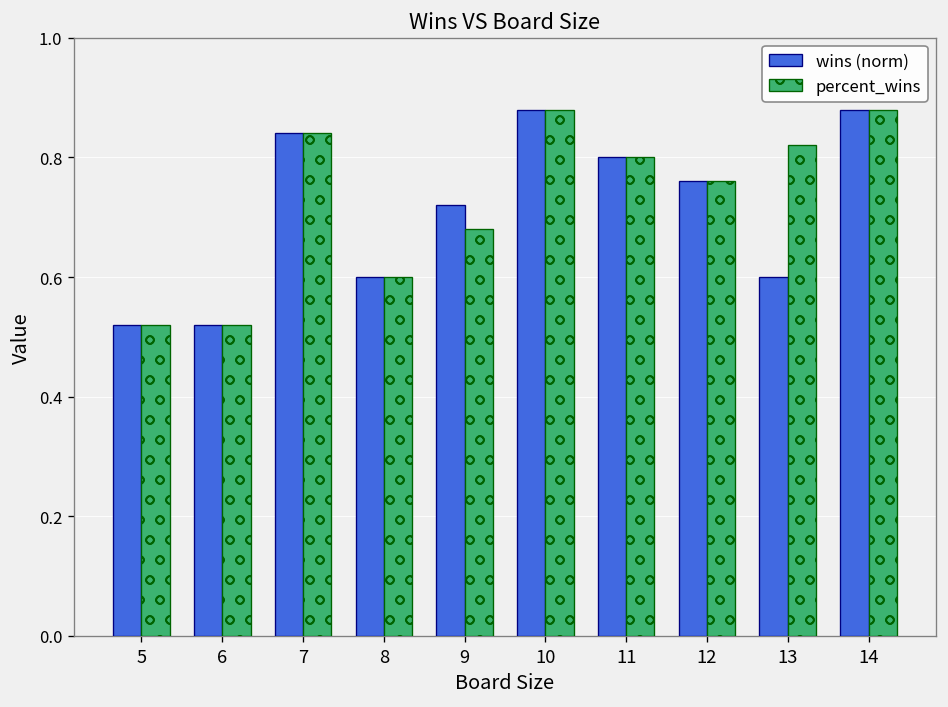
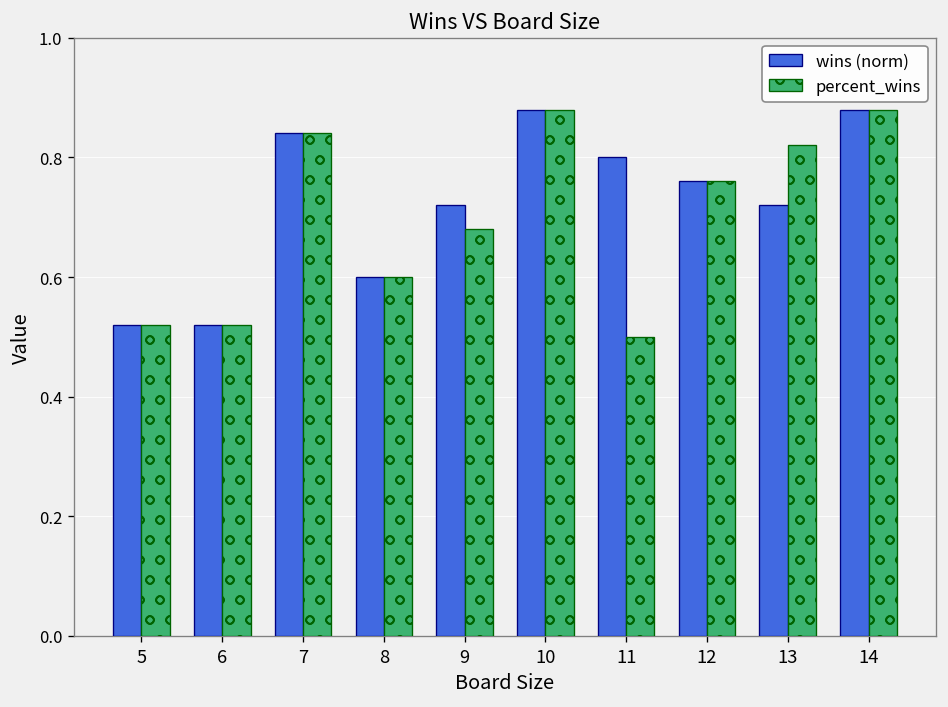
percent_wins, 11: 0.8 -> 0.5
wins (norm), 13: 0.60 -> 0.72
